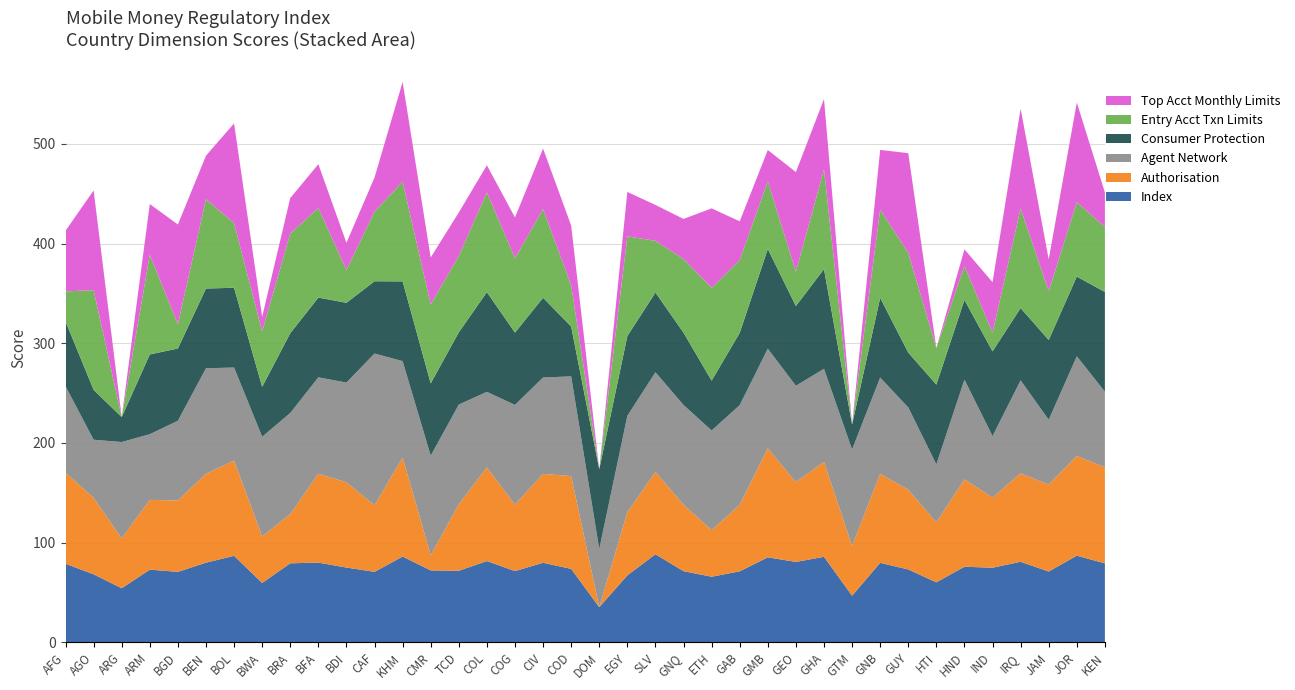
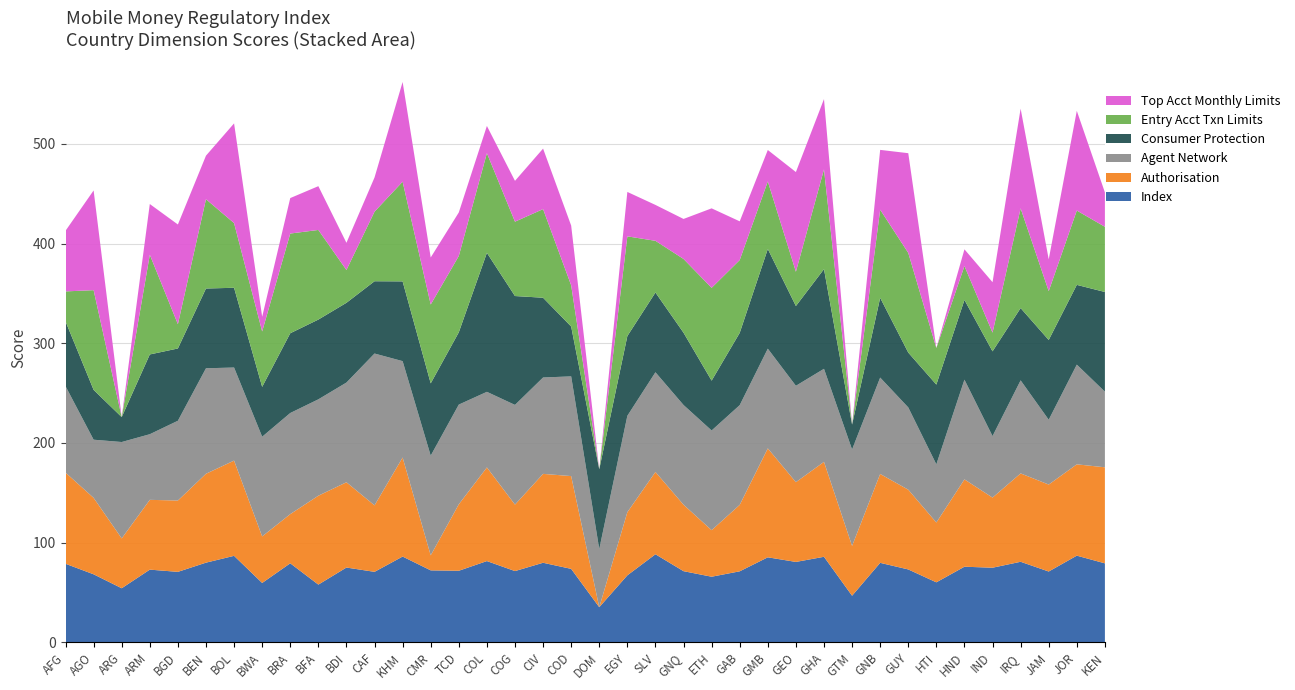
Index, BFA: 80 -> 60
Consumer Protection, COL: 100 -> 140
Consumer Protection, COG: 70 -> 110
Authorisation, JOR: 100 -> 90
